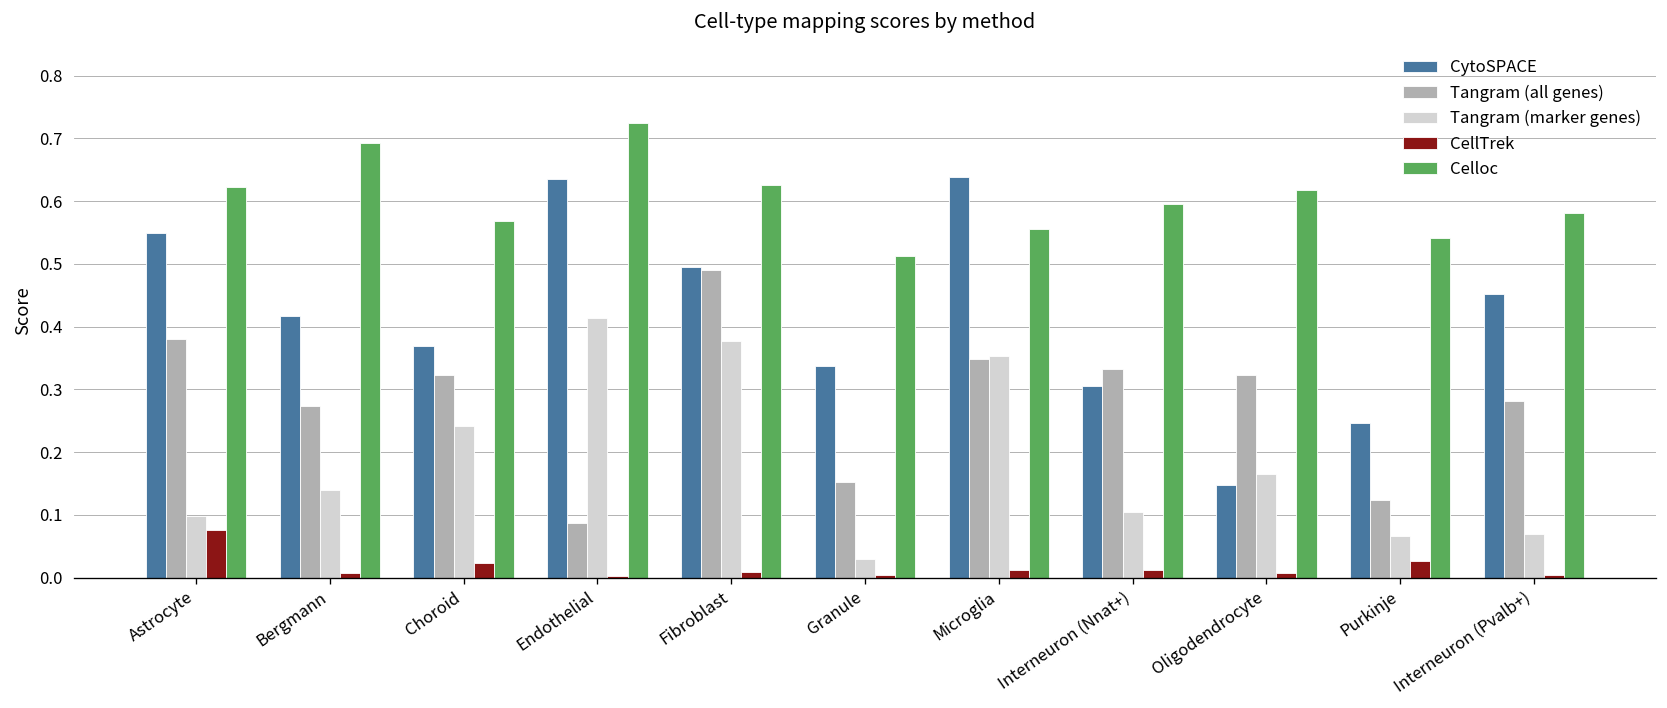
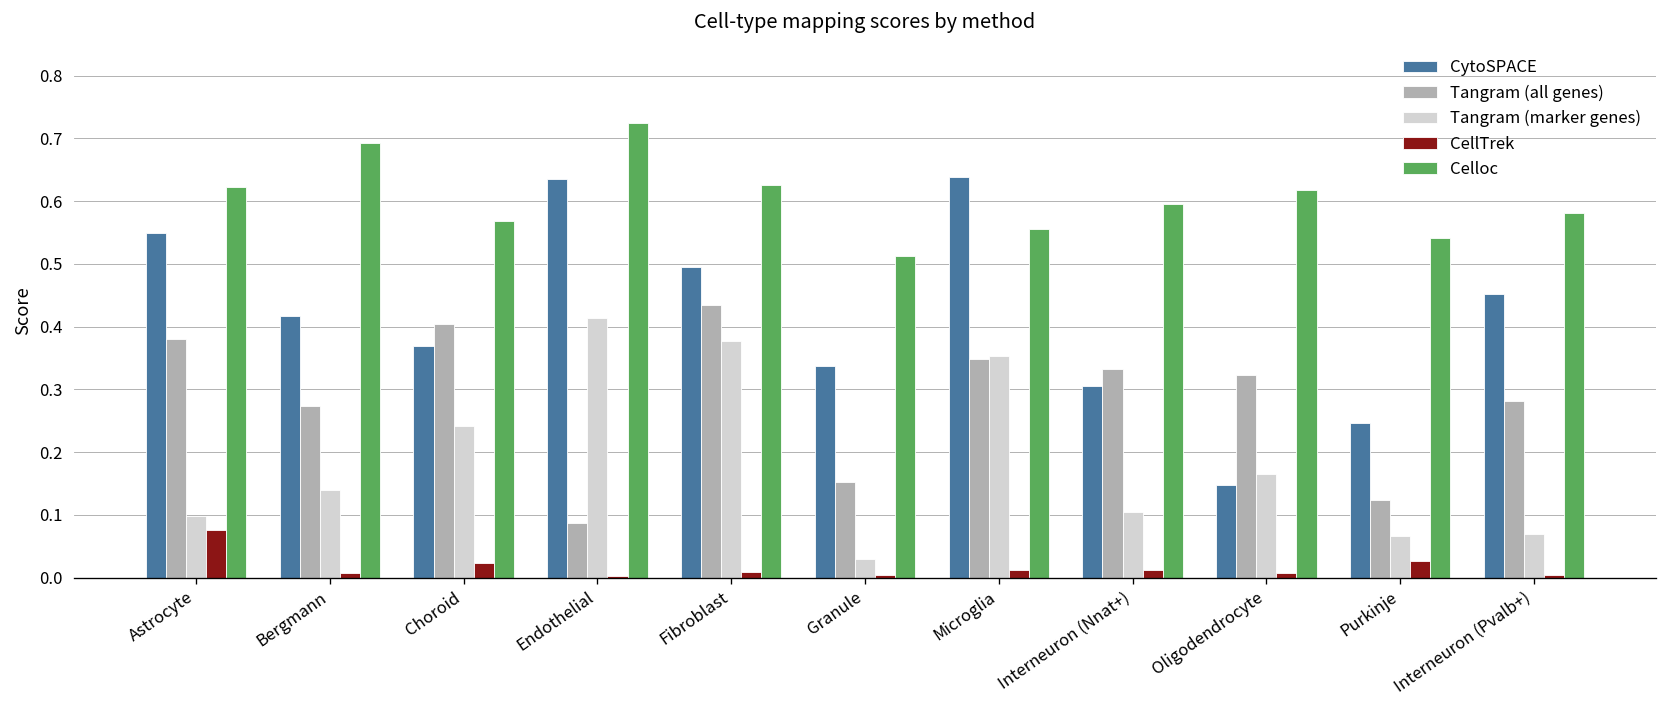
Tangram (all genes), Choroid: 0.32 -> 0.40
Tangram (all genes), Fibroblast: 0.49 -> 0.43
